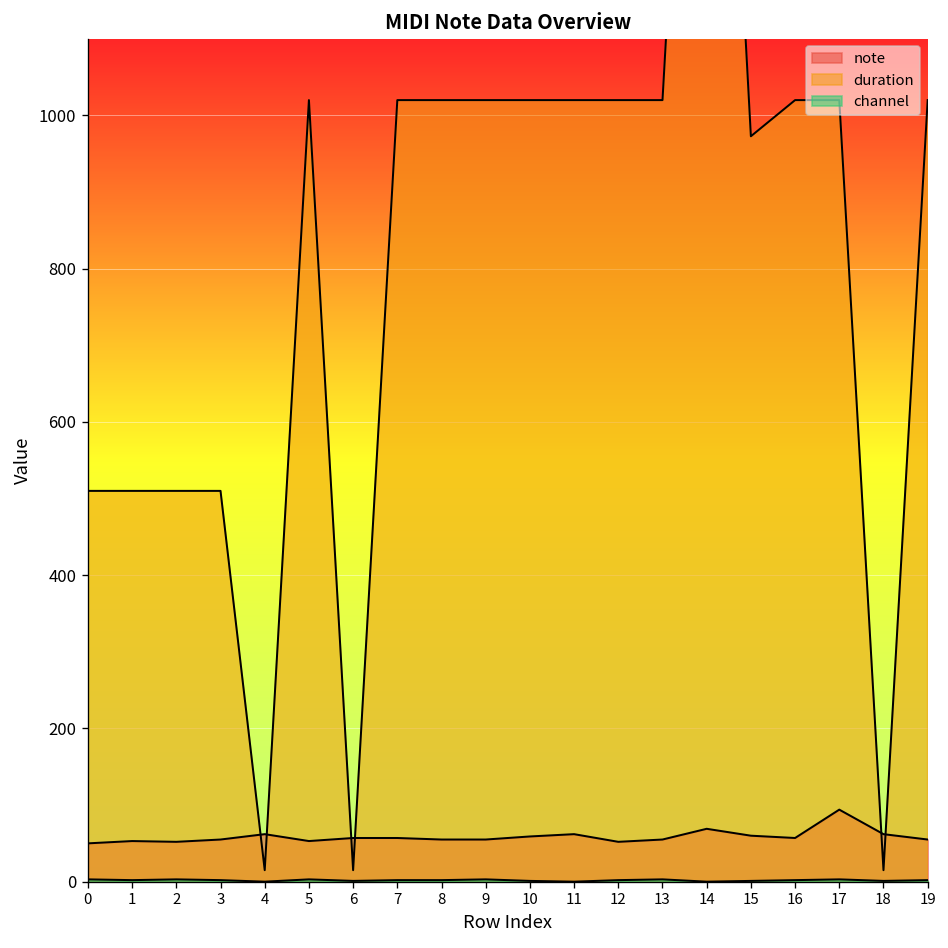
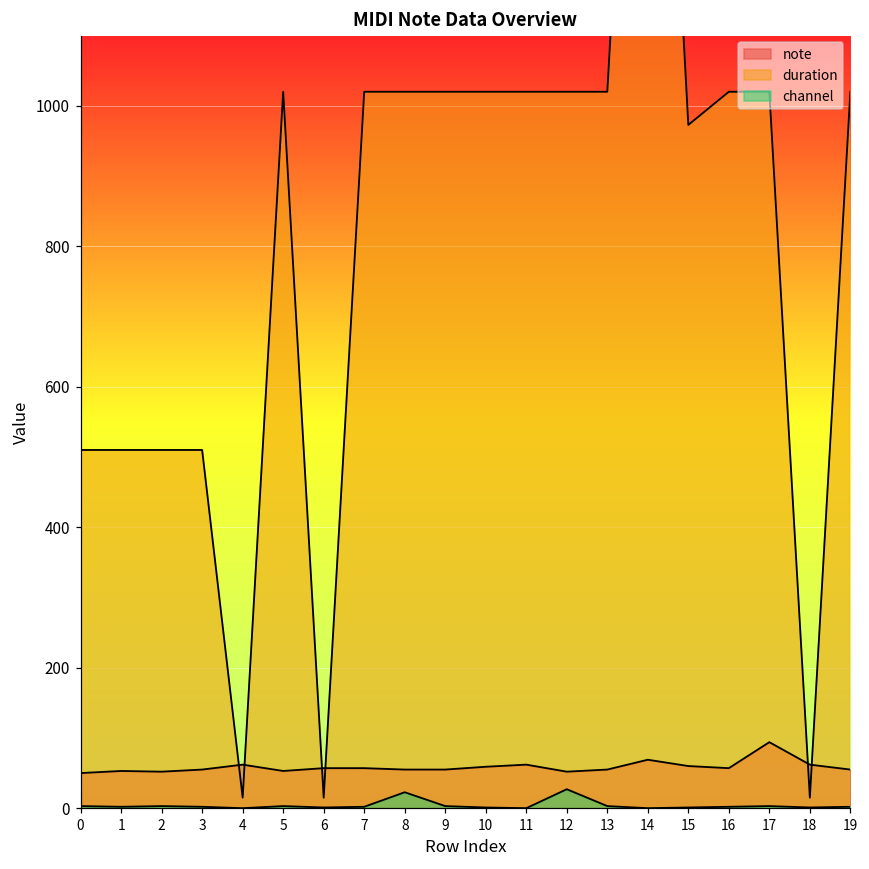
channel, 8: 0 -> 20
channel, 12: 0 -> 30
